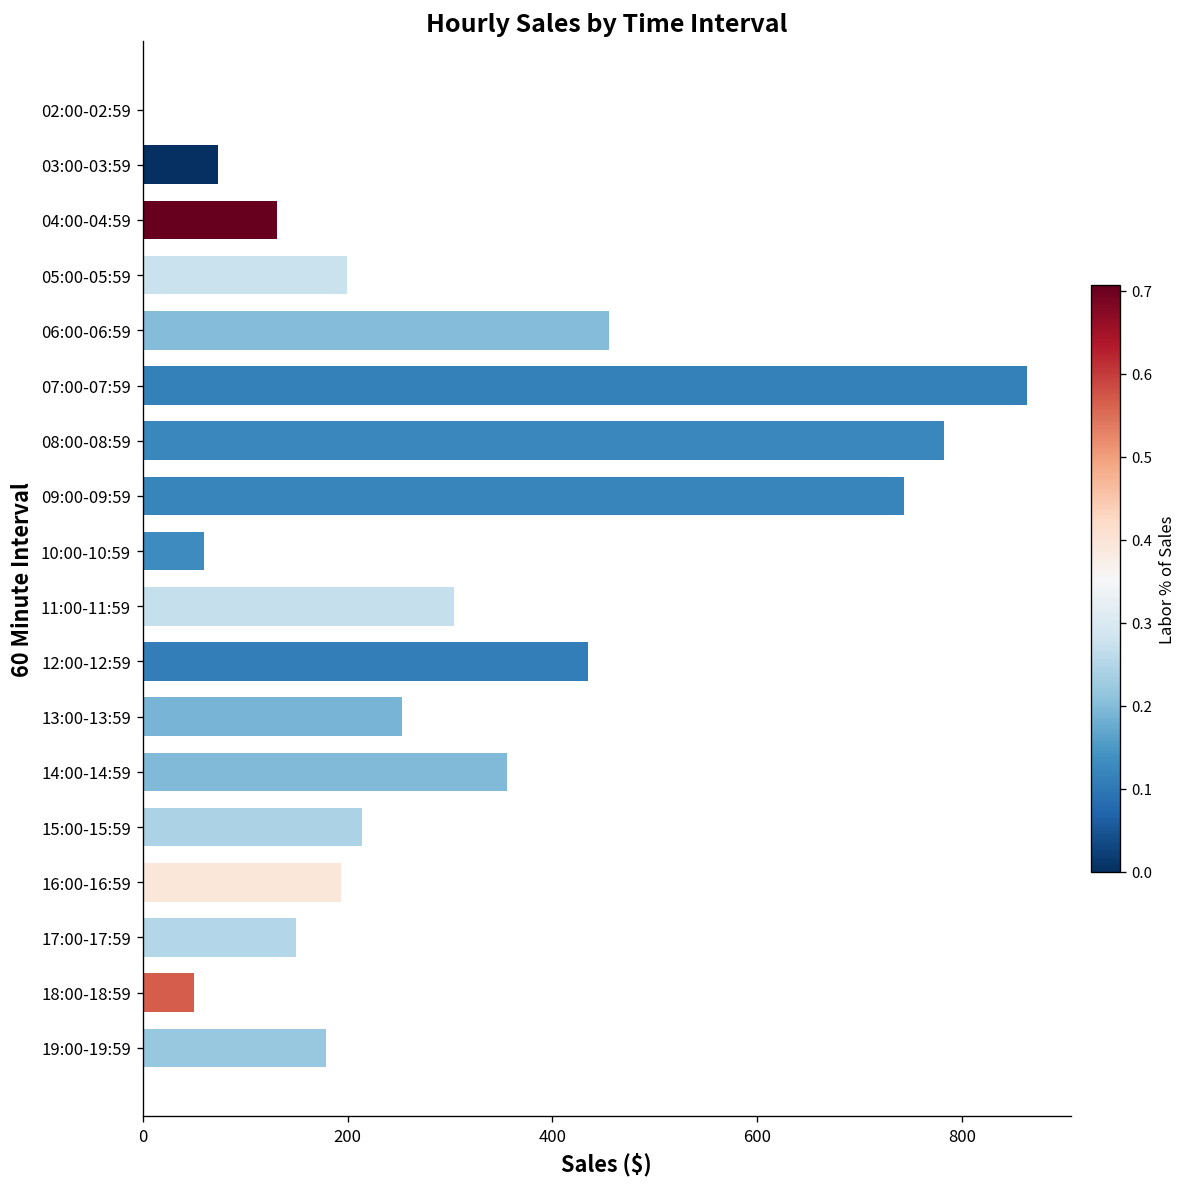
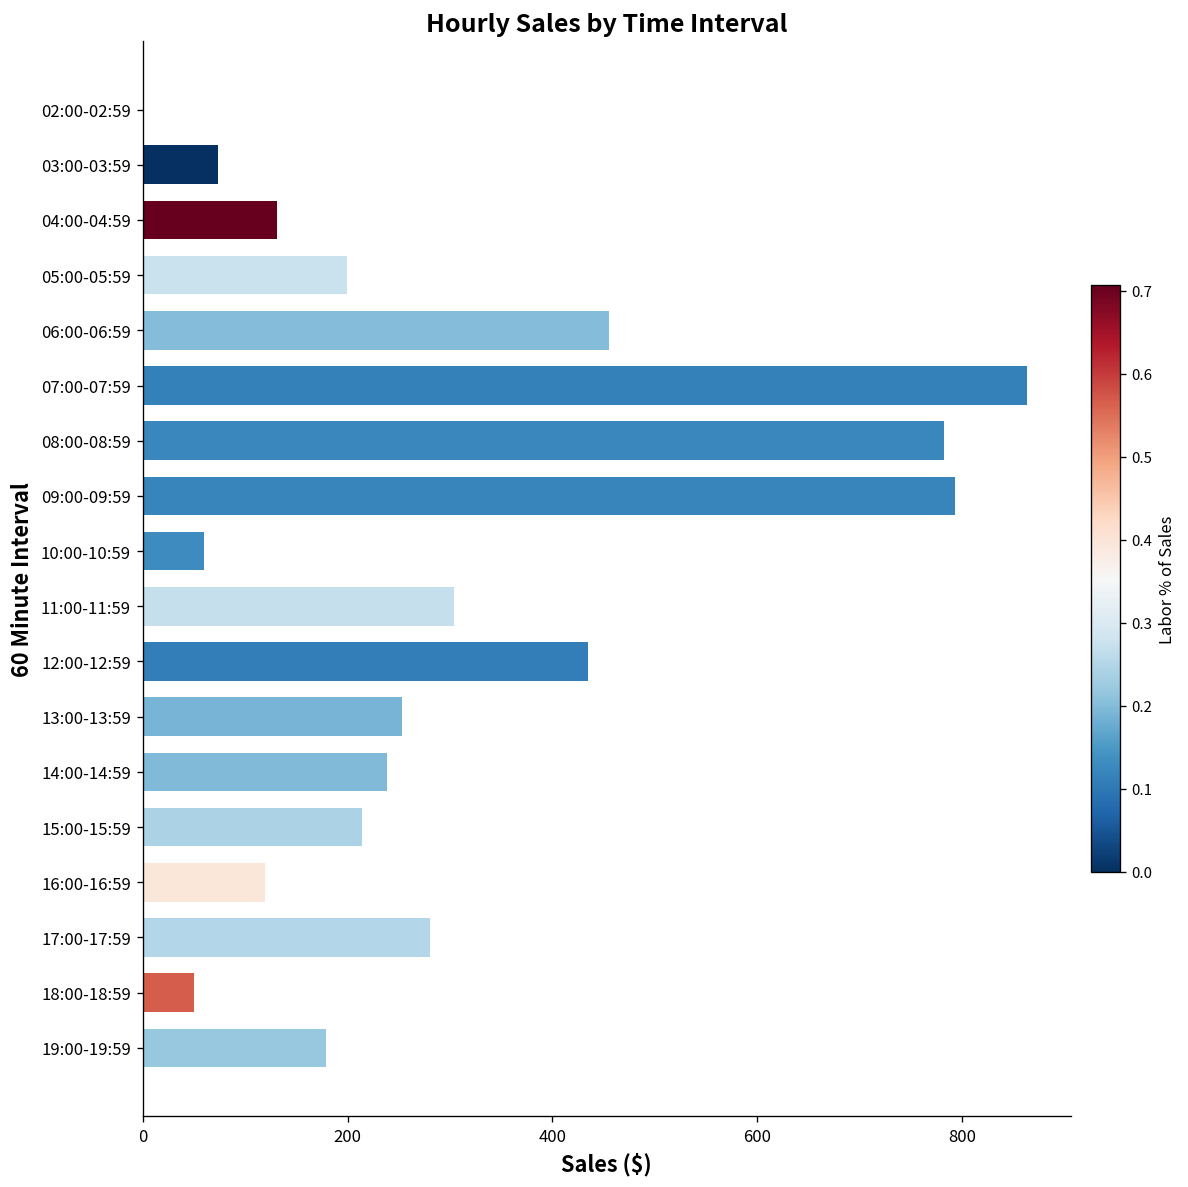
09:00-09:59: 740 -> 790
14:00-14:59: 360 -> 240
16:00-16:59: 190 -> 120
17:00-17:59: 150 -> 280
